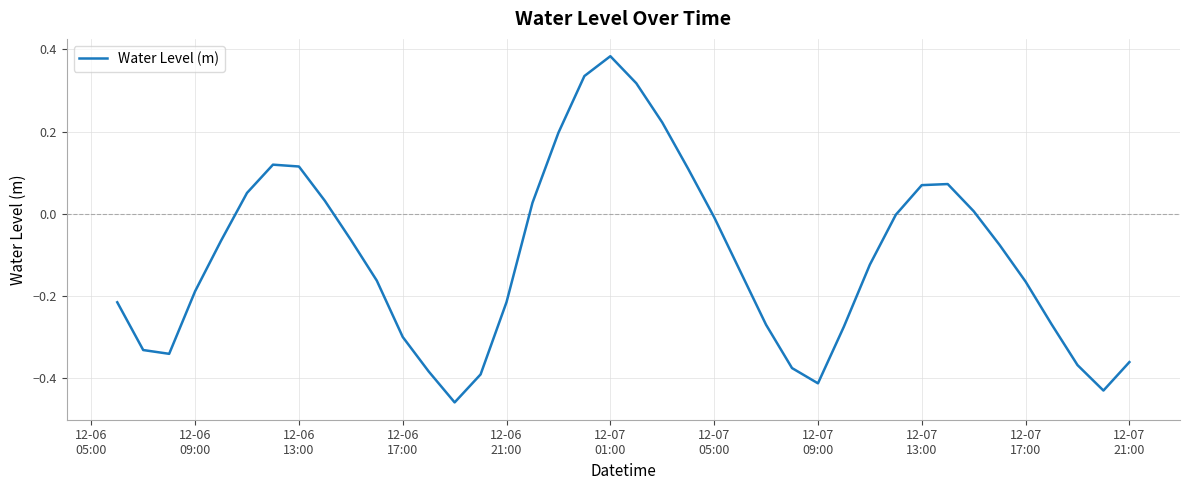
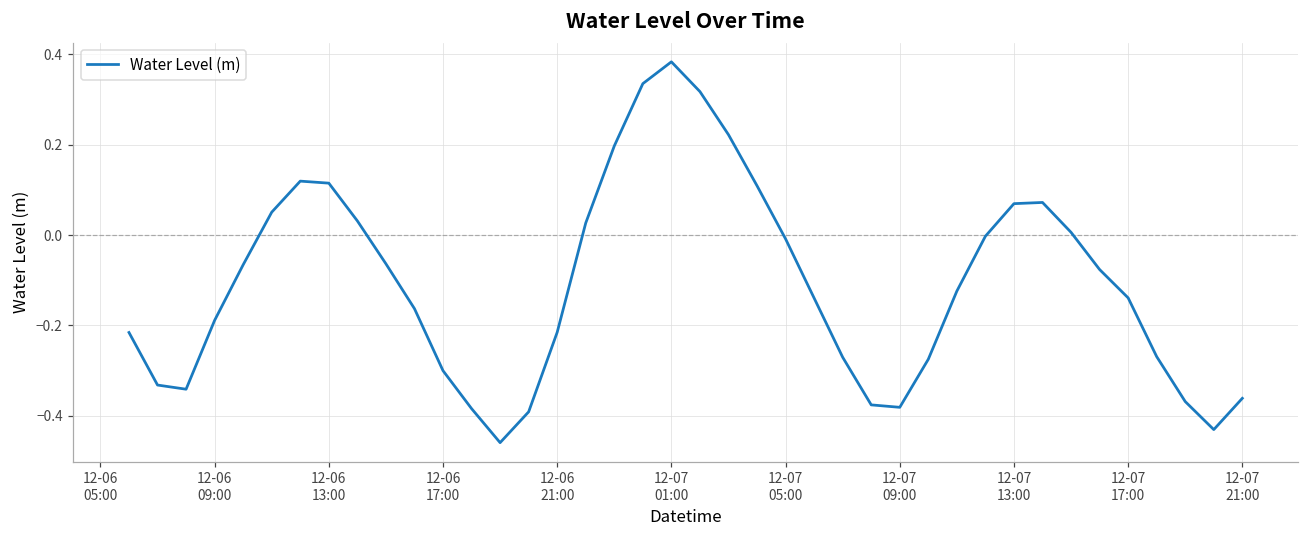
12-07 09:00: -0.41 -> -0.38
12-07 17:00: -0.17 -> -0.14
